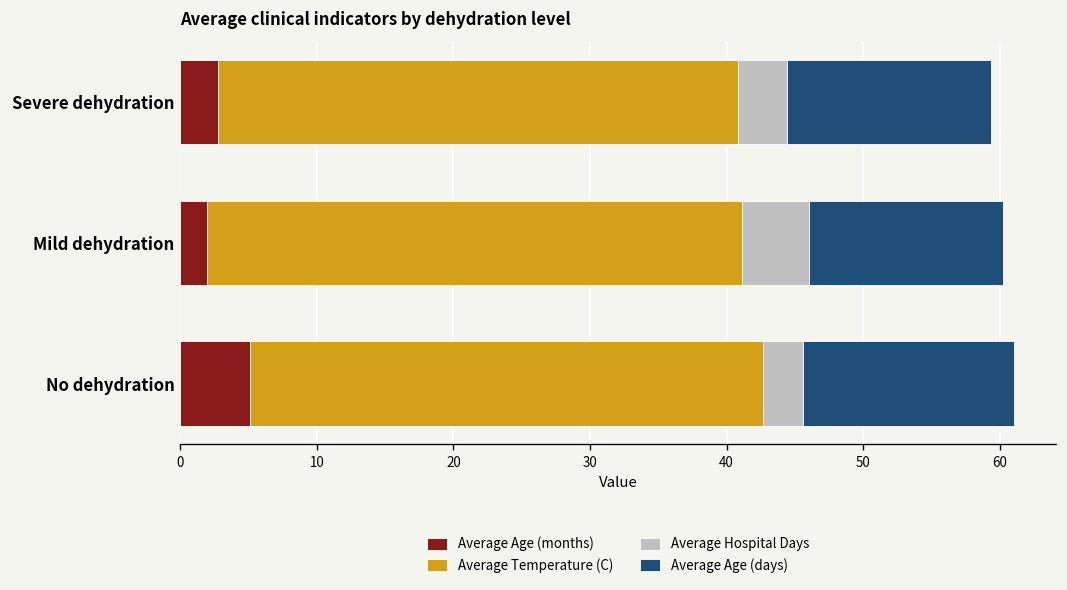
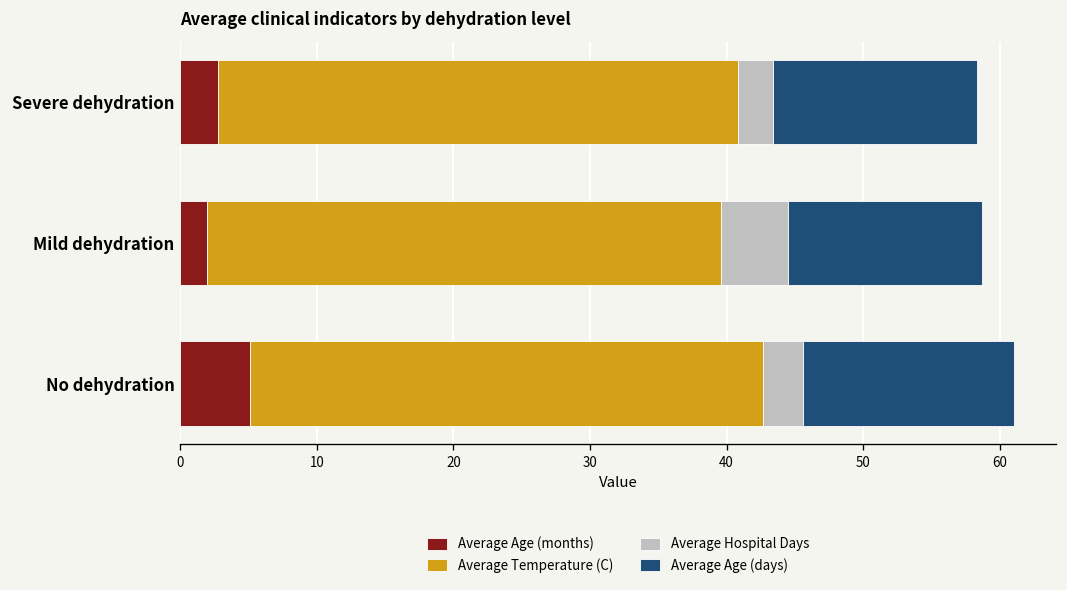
Average Hospital Days, Severe dehydration: 3.6 -> 2.5
Average Temperature (C), Mild dehydration: 39.1 -> 37.6
